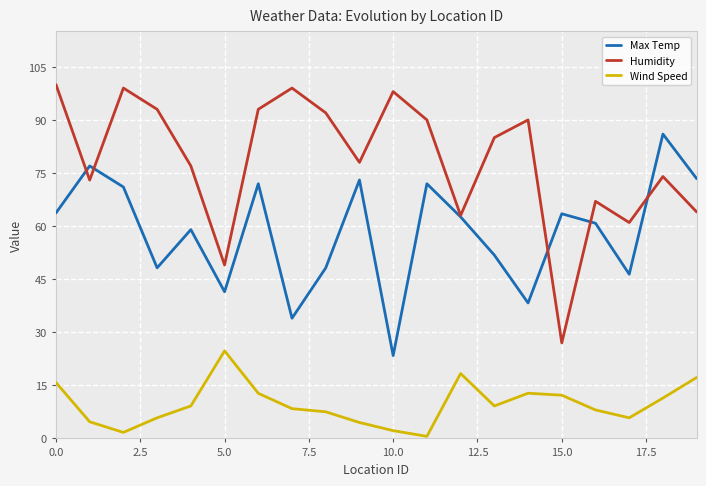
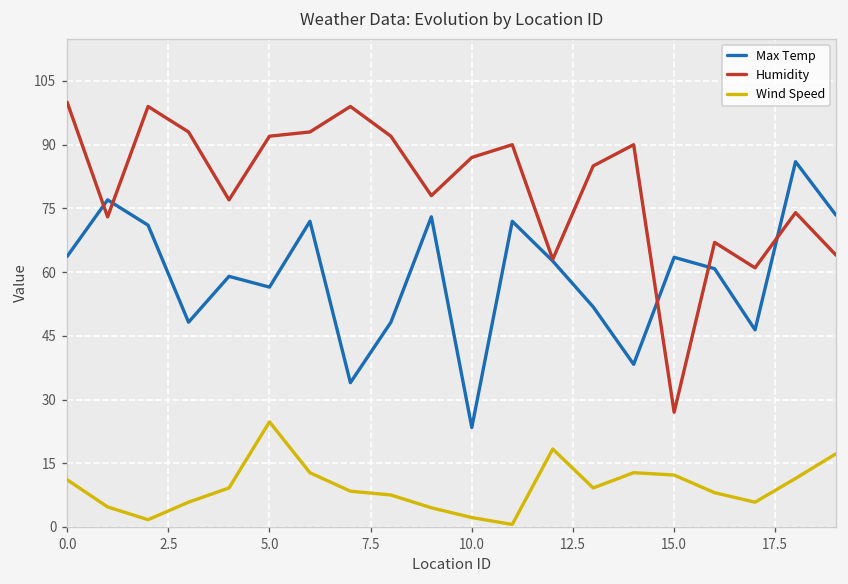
Wind Speed, 0.0: 16 -> 11
Max Temp, 5.0: 41 -> 56
Humidity, 5.0: 49 -> 92
Humidity, 10.0: 98 -> 87
